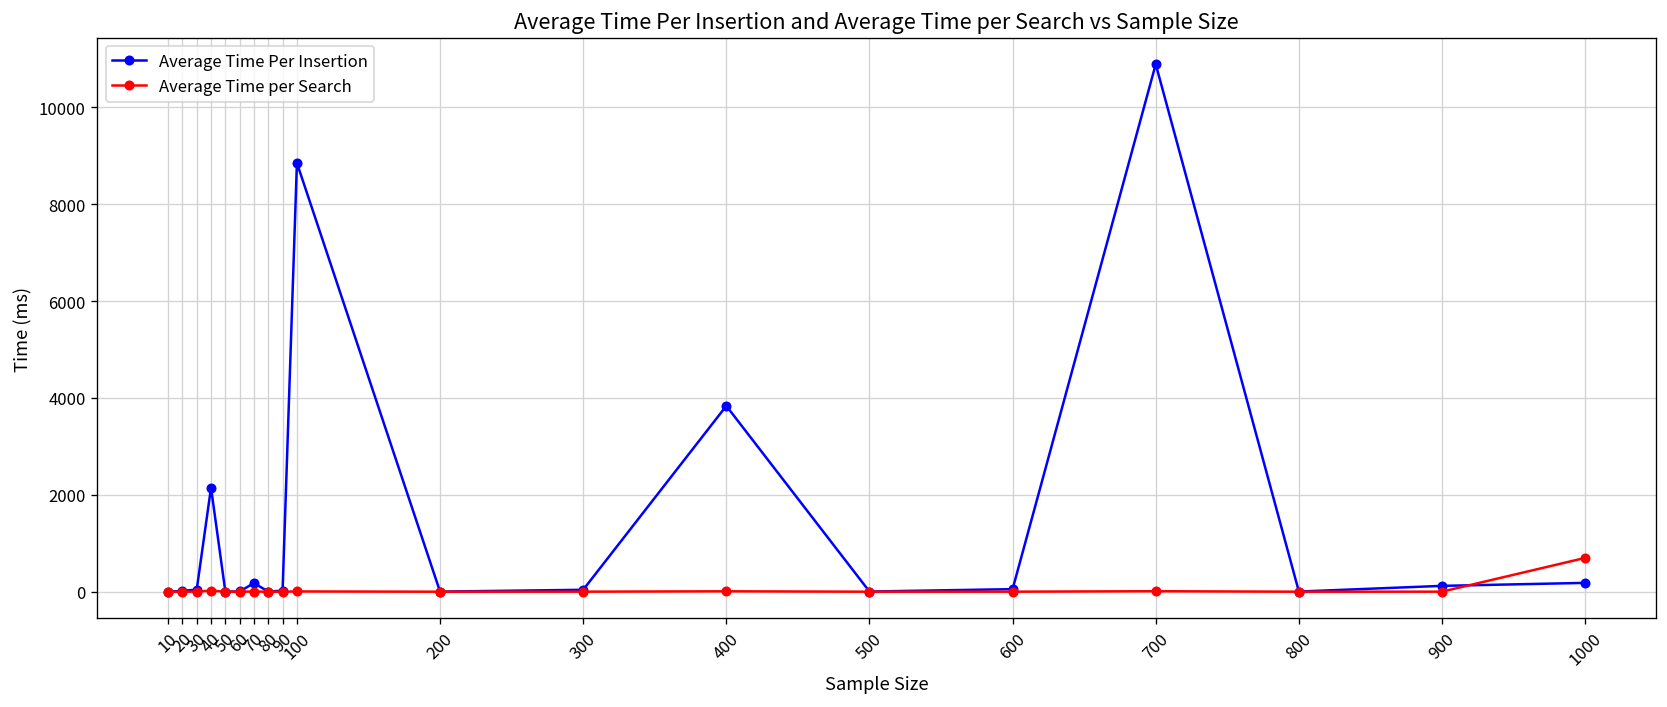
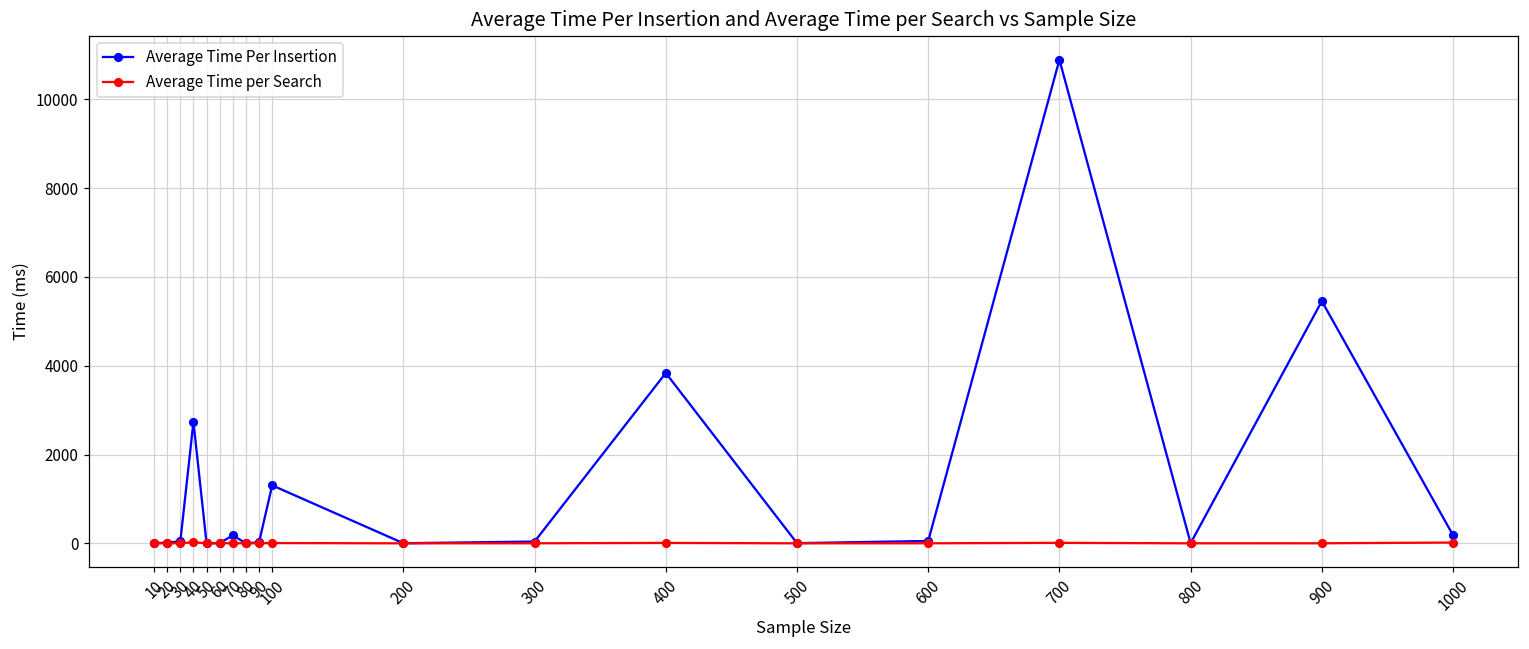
Average Time Per Insertion, 40: 2100 -> 2700
Average Time Per Insertion, 100: 8900 -> 1300
Average Time Per Insertion, 900: 100 -> 5500
Average Time per Search, 1000: 700 -> 0
